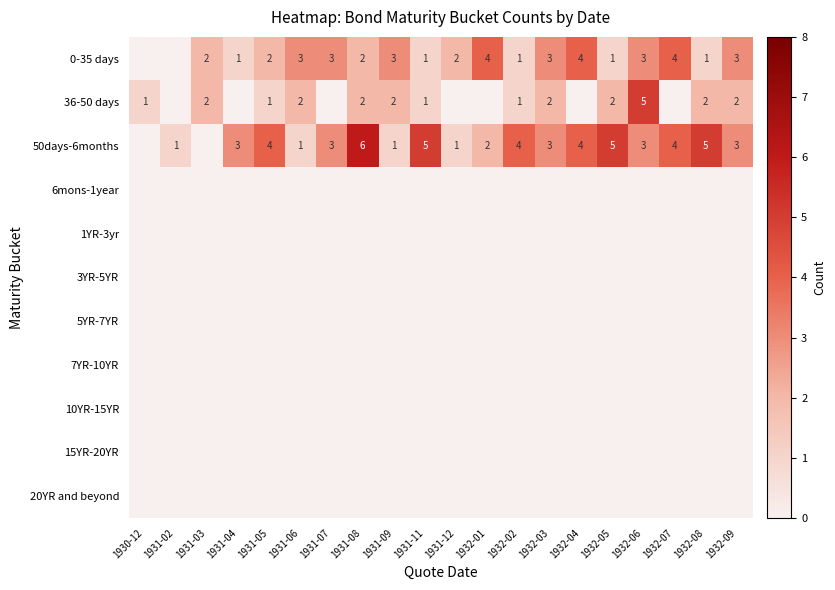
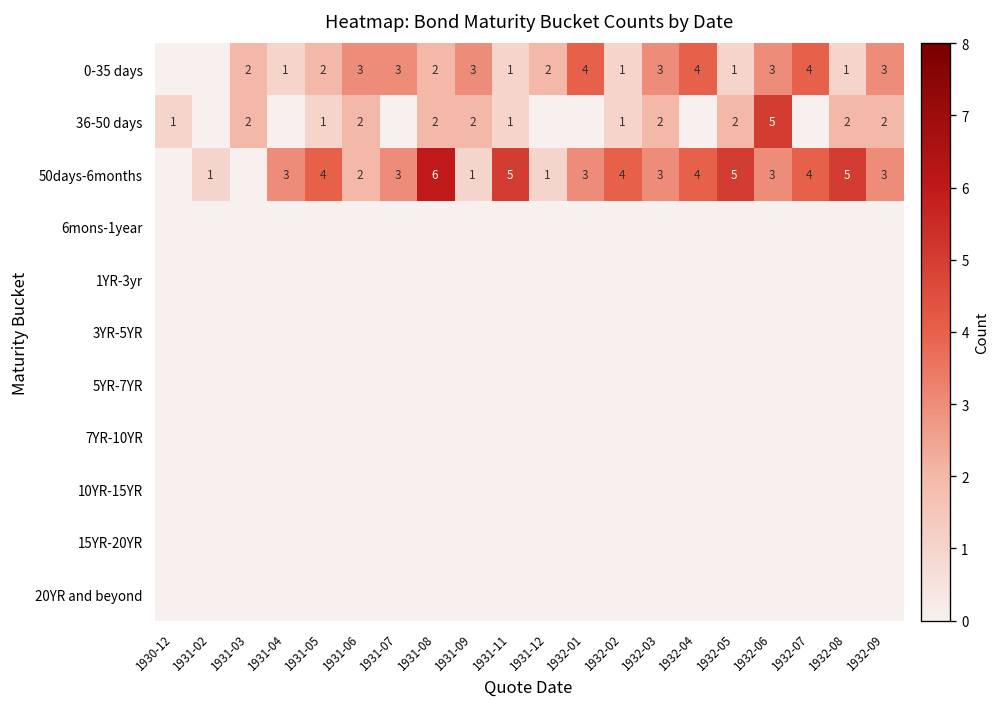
50days-6months, 1931-06: 1 -> 2
50days-6months, 1932-01: 2 -> 3
